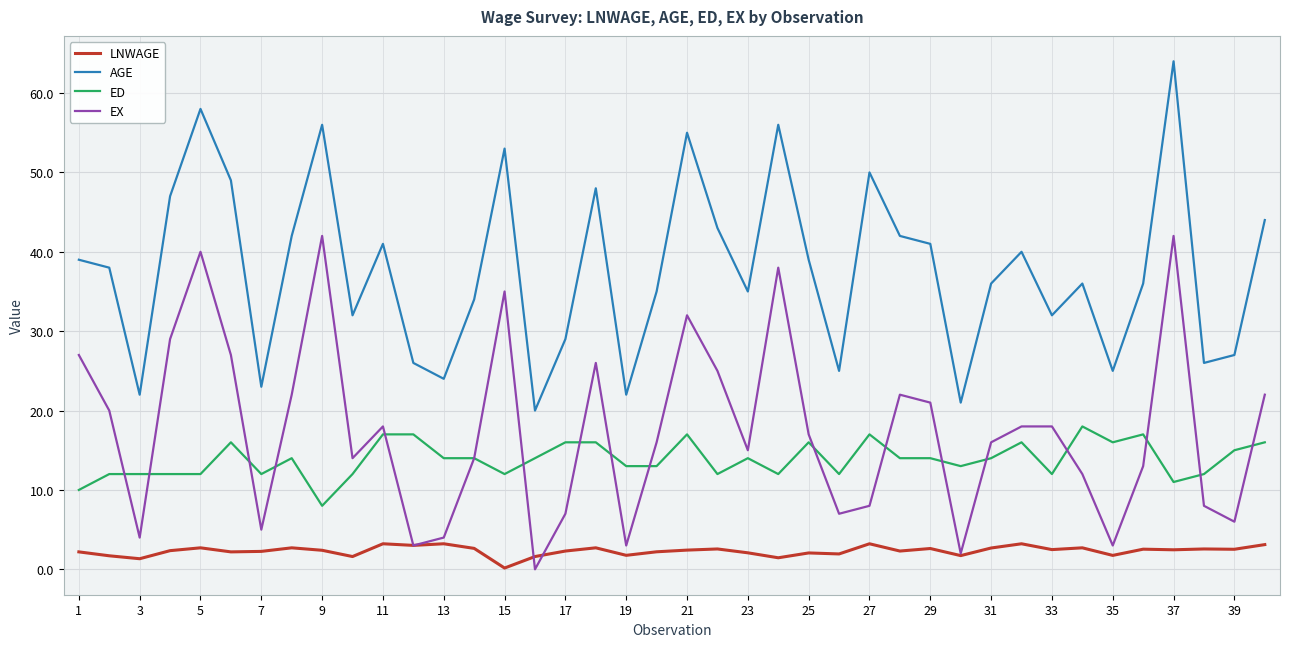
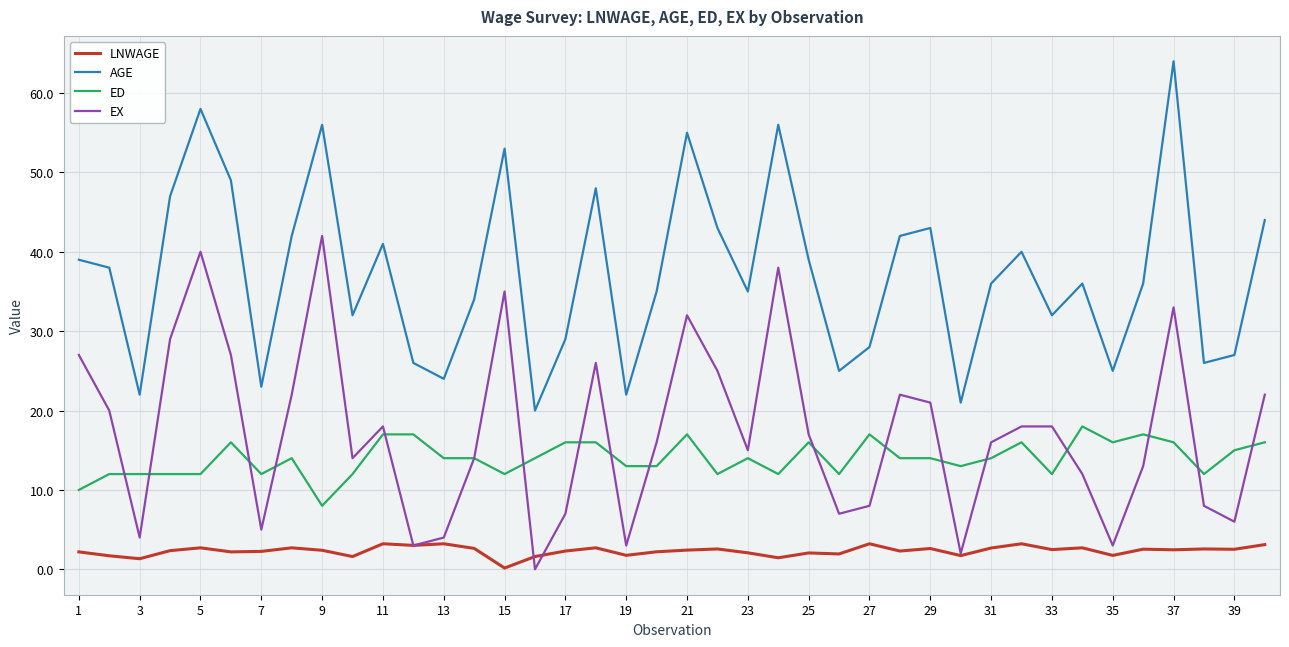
AGE, 27: 50 -> 28
AGE, 29: 41 -> 43
ED, 37: 11 -> 16
EX, 37: 42 -> 33
